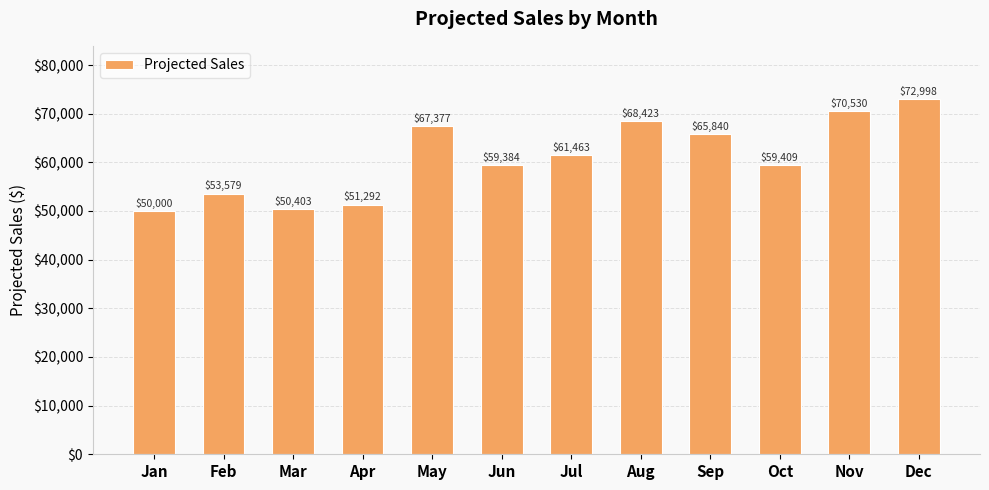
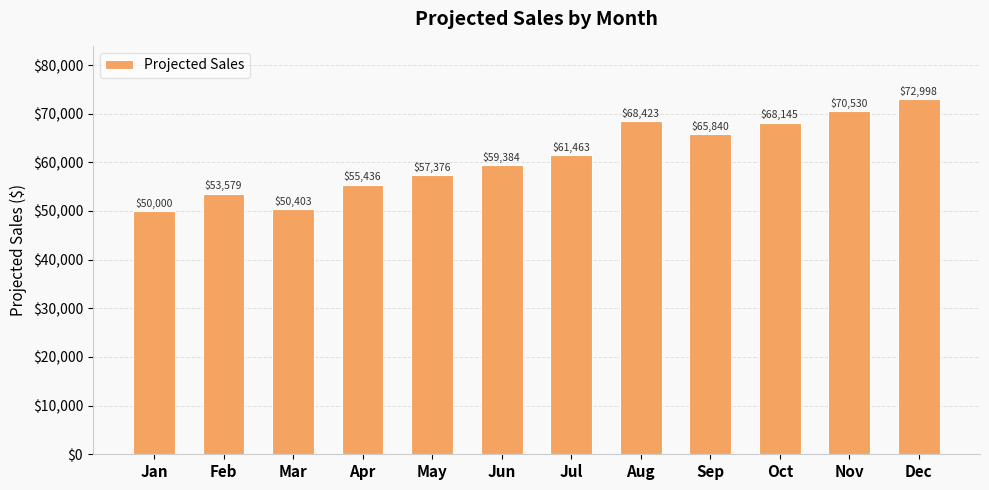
Apr: $51,292 -> $55,436
May: $67,377 -> $57,376
Oct: $59,409 -> $68,145
